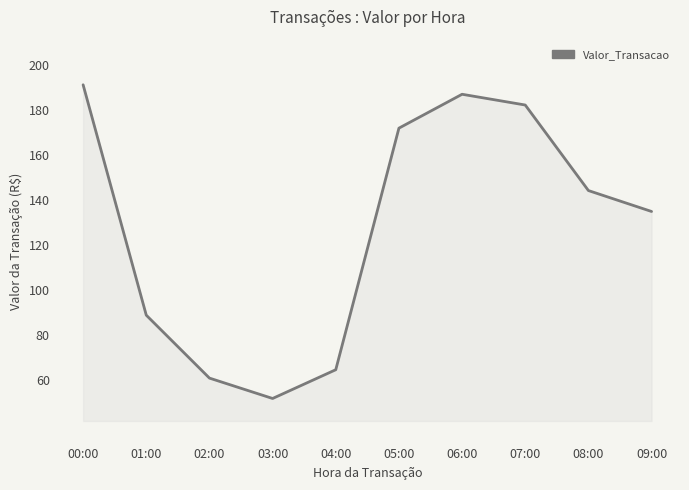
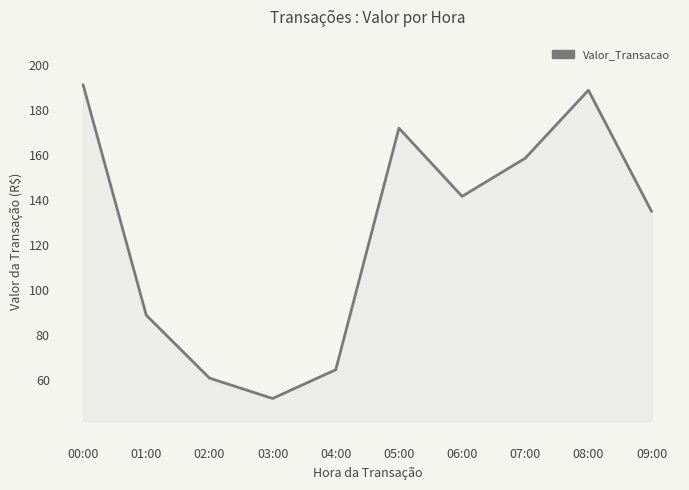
06:00: 187 -> 142
07:00: 182 -> 159
08:00: 144 -> 189
